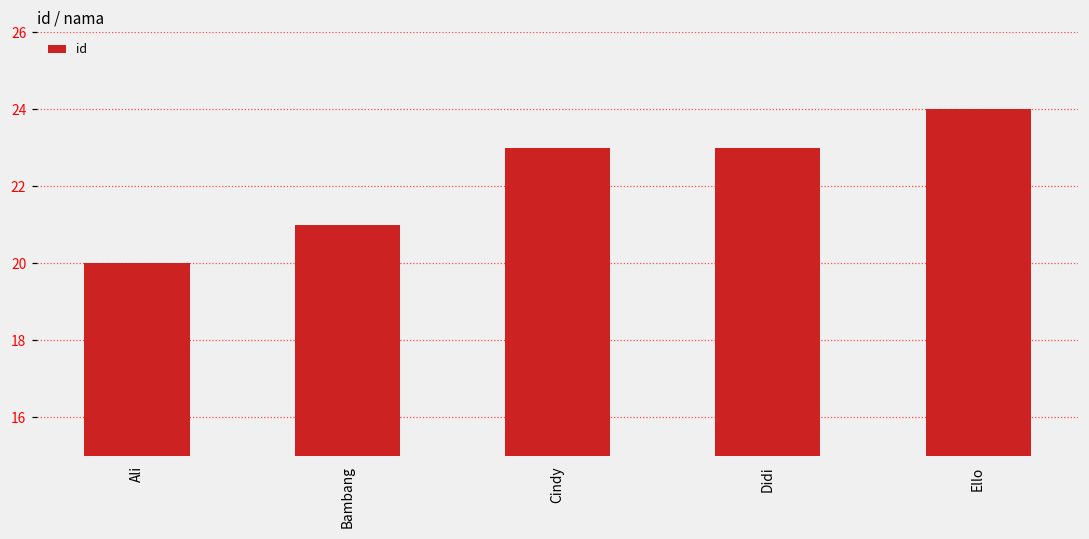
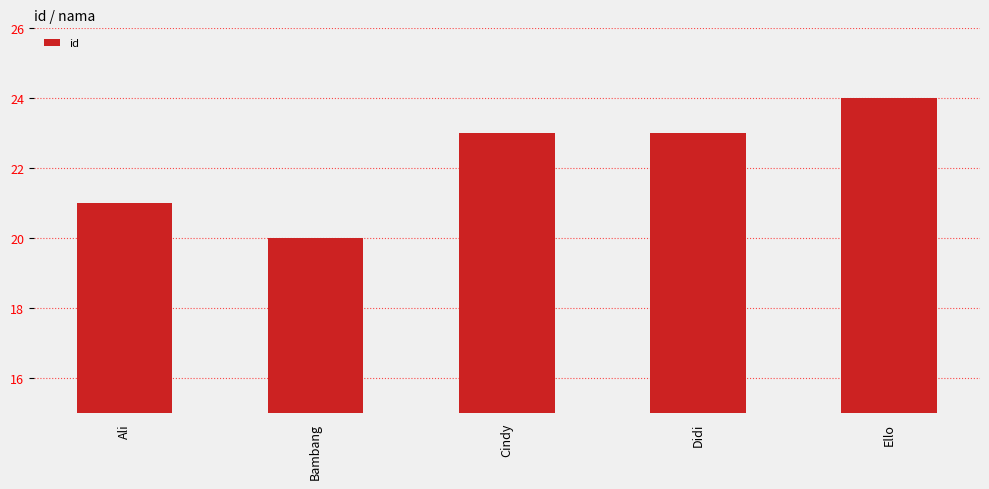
Ali: 20 -> 21
Bambang: 21 -> 20
